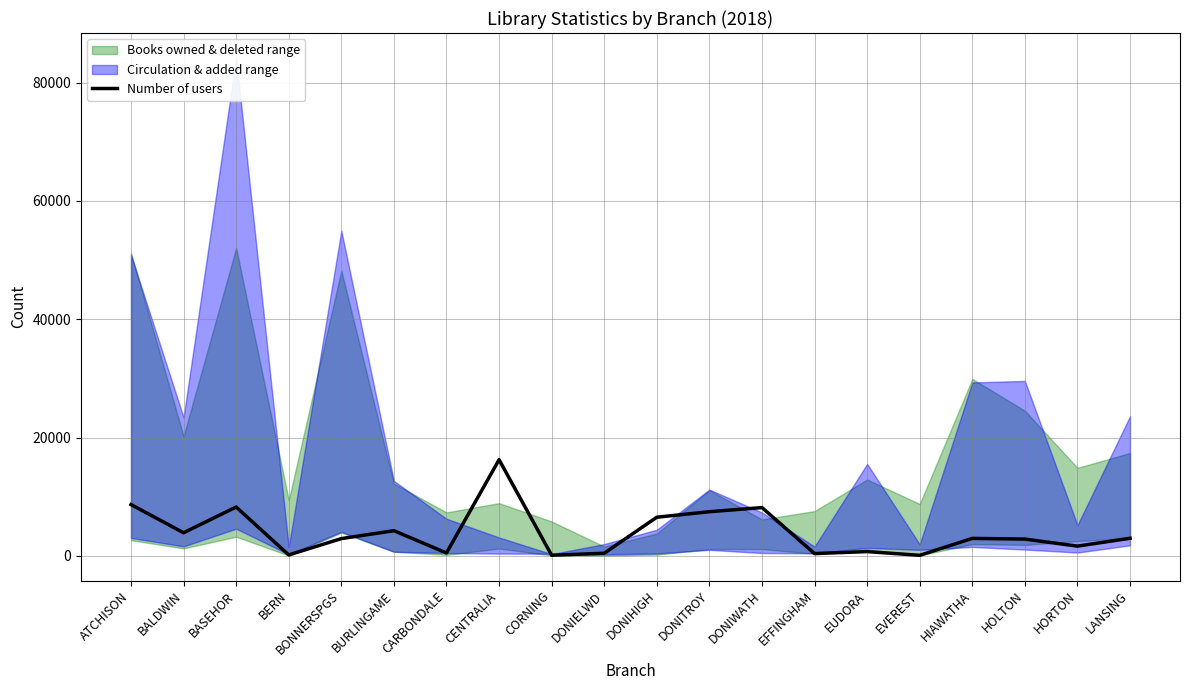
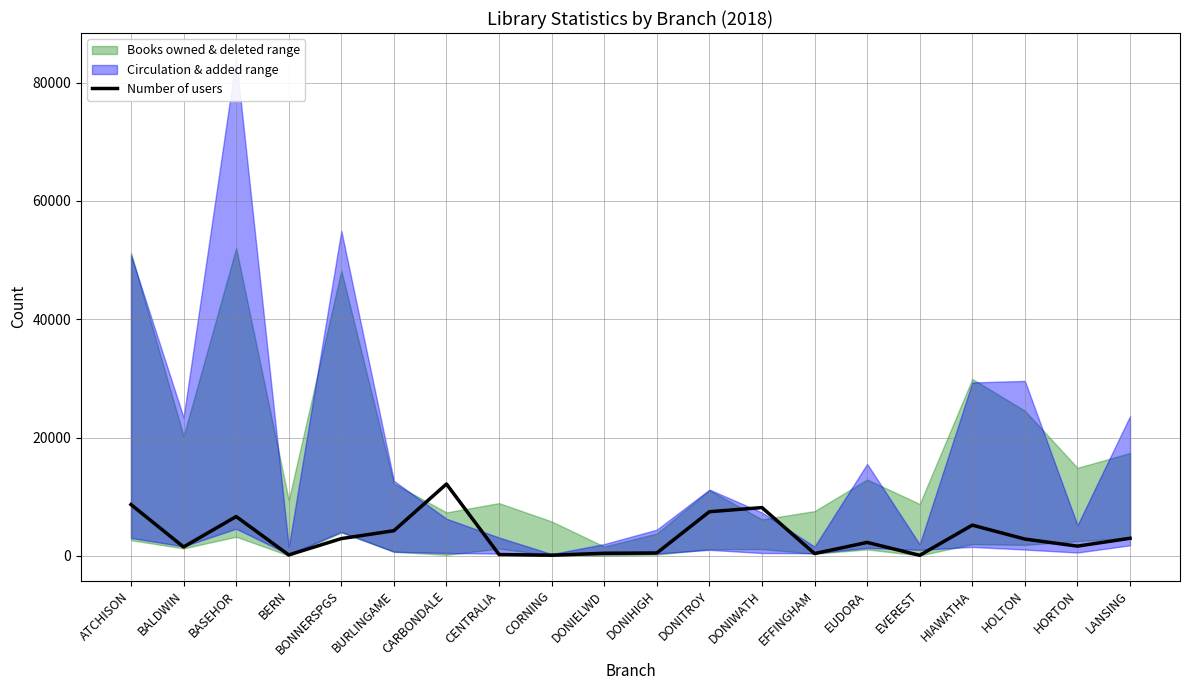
Number of users, BALDWIN: 4000 -> 2000
Number of users, BASEHOR: 8000 -> 7000
Number of users, CARBONDALE: 1000 -> 12000
Number of users, CENTRALIA: 16000 -> 0
Number of users, DONIHIGH: 7000 -> 1000
Number of users, EUDORA: 1000 -> 2000
Number of users, HIAWATHA: 3000 -> 5000
